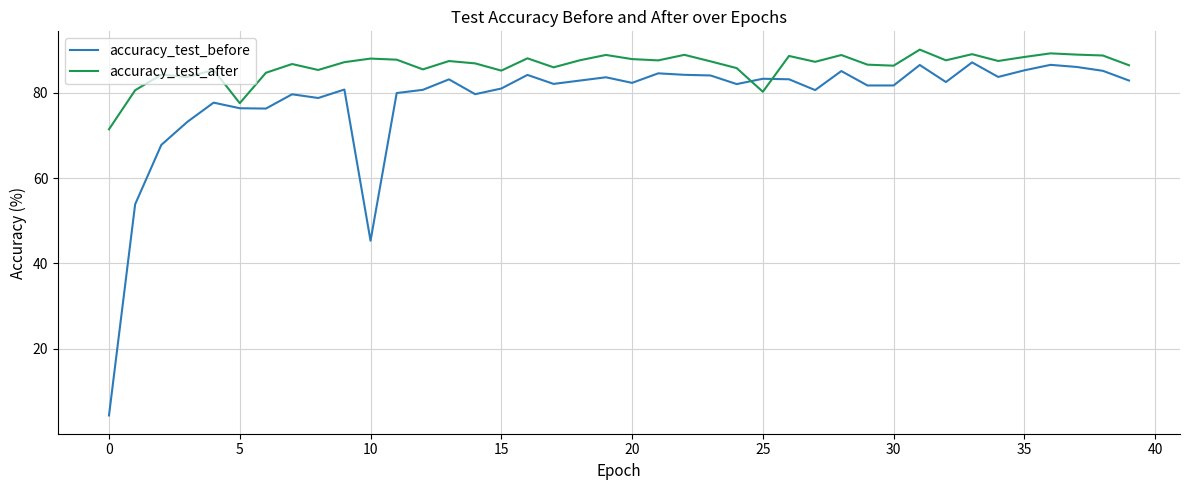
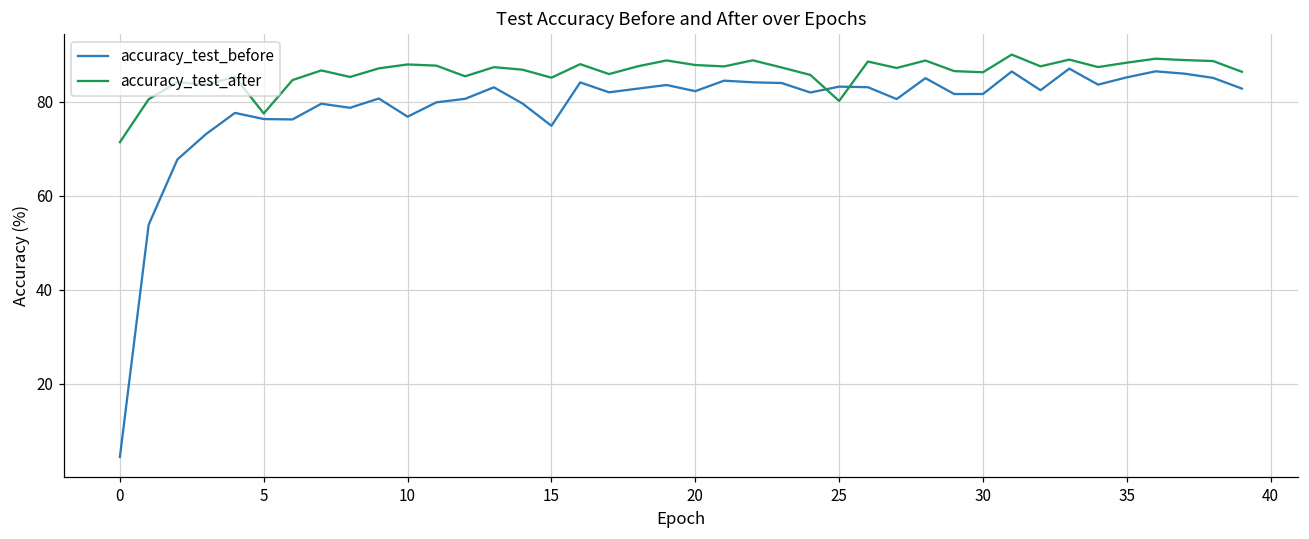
accuracy_test_before, 10: 45 -> 77
accuracy_test_before, 15: 81 -> 75
